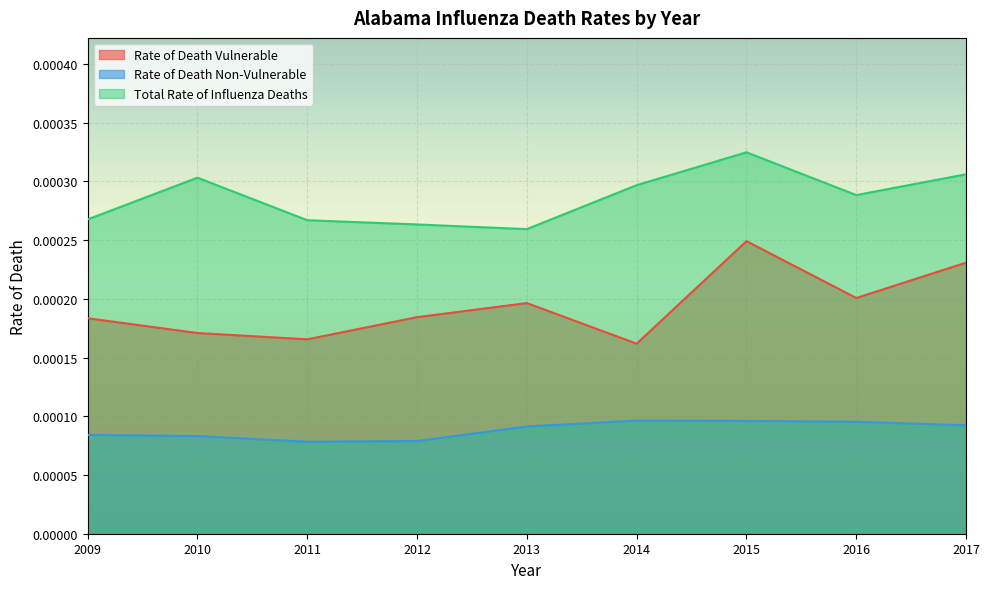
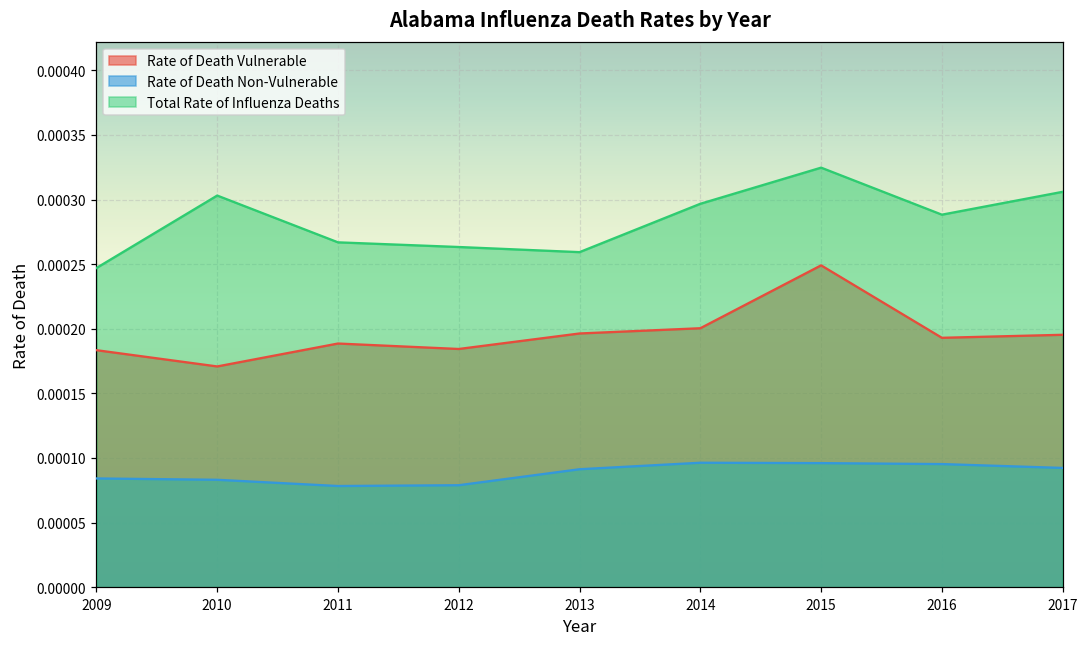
Total Rate of Influenza Deaths, 2009: 0.000268 -> 0.000247
Rate of Death Vulnerable, 2011: 0.000166 -> 0.000189
Rate of Death Vulnerable, 2014: 0.000162 -> 0.000200
Rate of Death Vulnerable, 2016: 0.000201 -> 0.000193
Rate of Death Vulnerable, 2017: 0.000231 -> 0.000195
